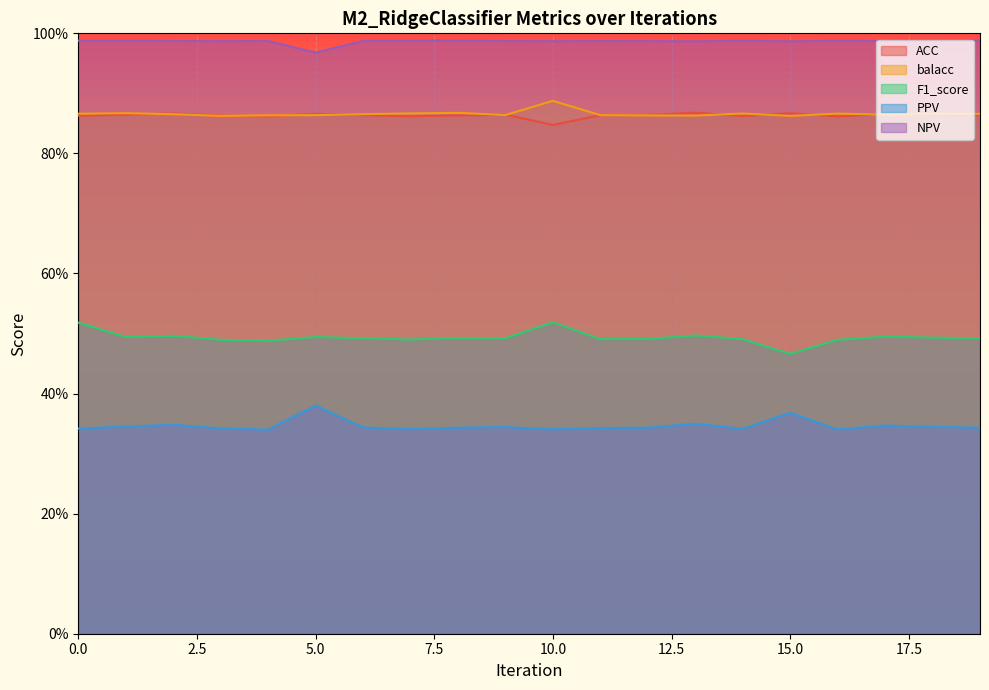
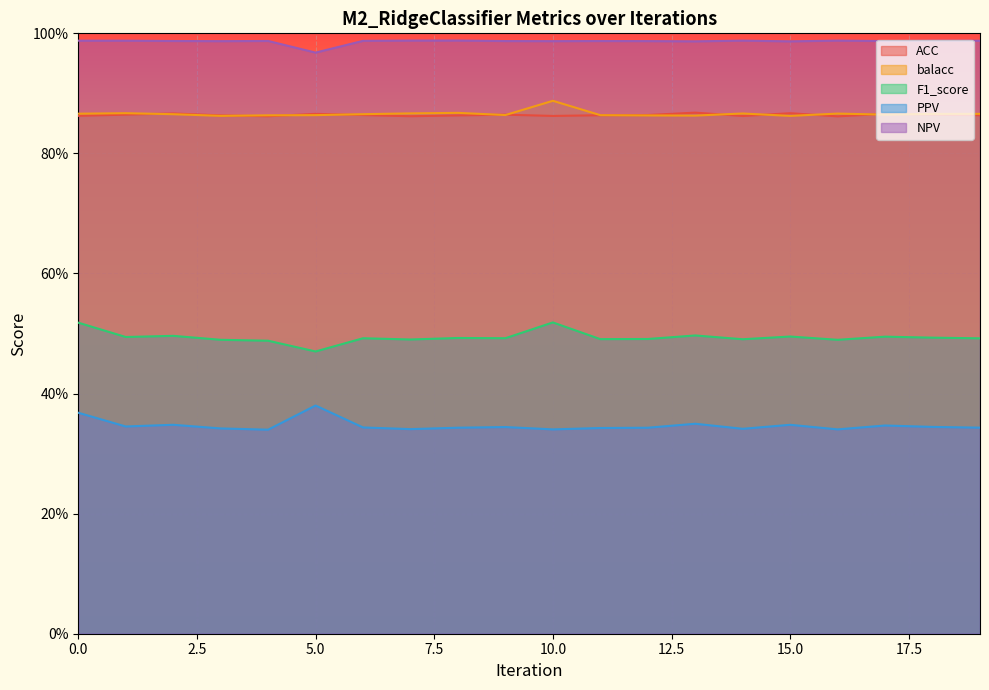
PPV, 0.0: 34% -> 37%
F1_score, 5.0: 49% -> 47%
ACC, 10.0: 85% -> 86%
F1_score, 15.0: 47% -> 50%
PPV, 15.0: 37% -> 35%
